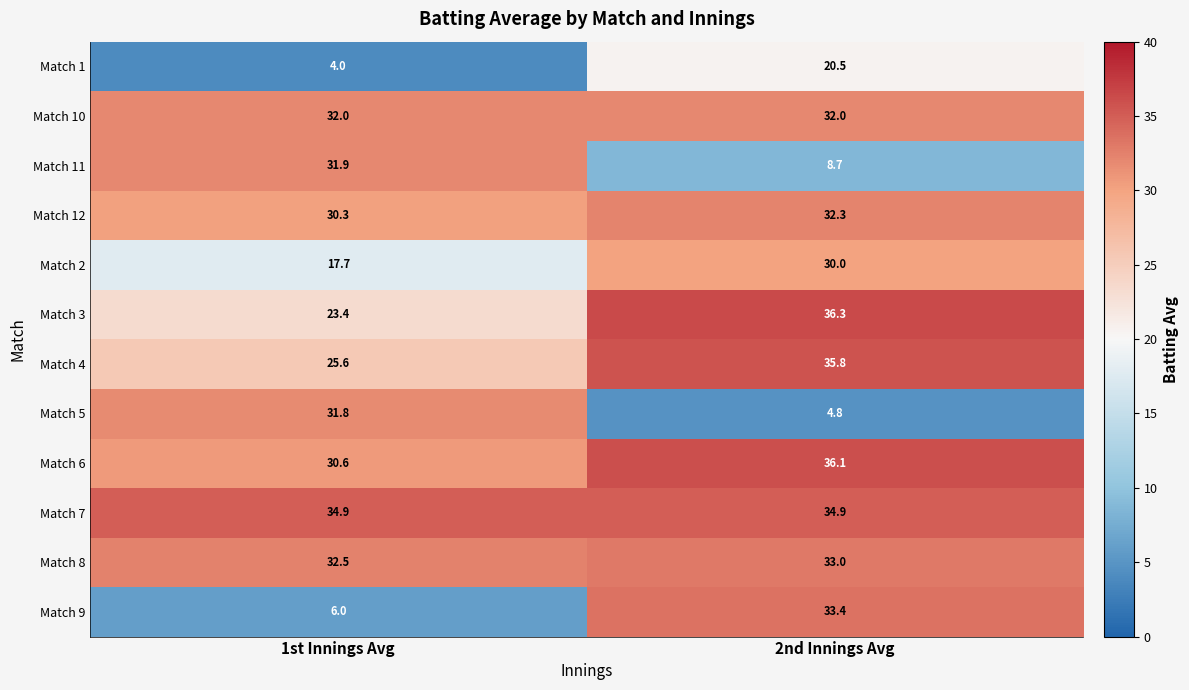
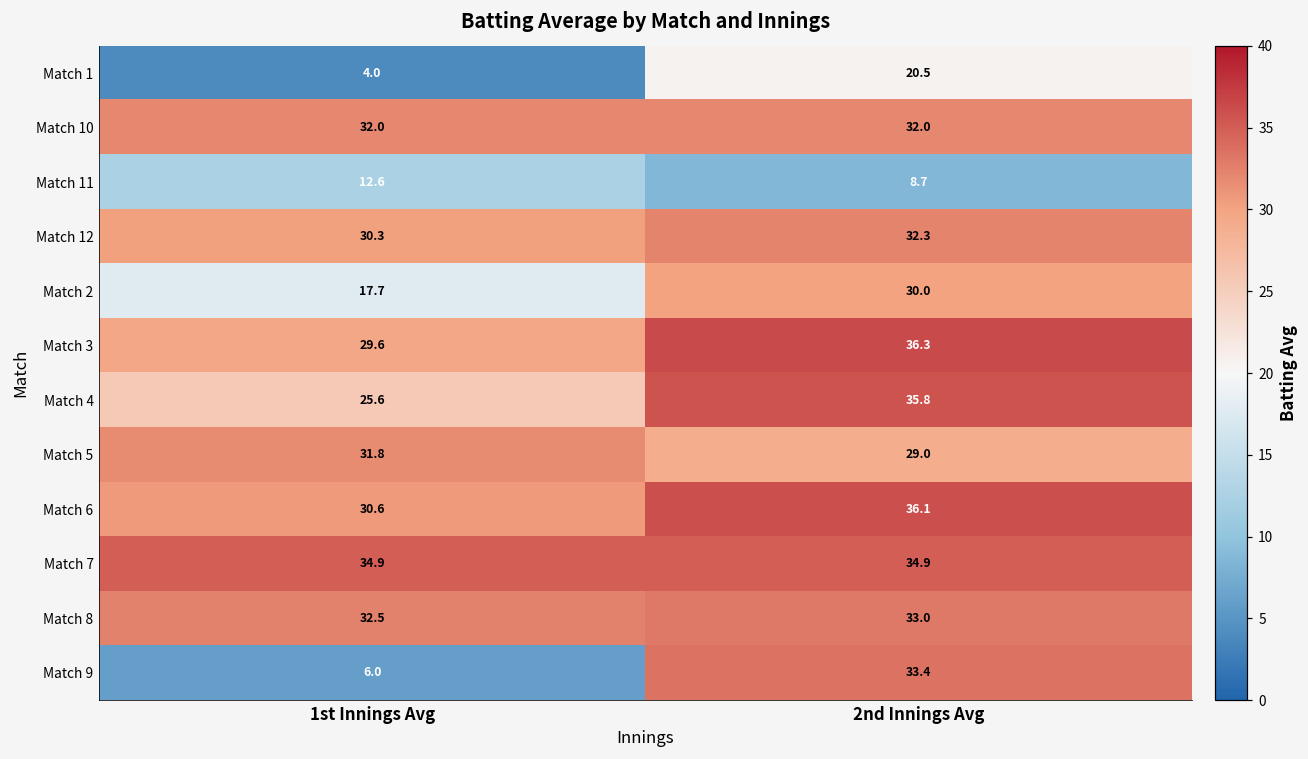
Match 11, 1st Innings Avg: 31.9 -> 12.6
Match 3, 1st Innings Avg: 23.4 -> 29.6
Match 5, 2nd Innings Avg: 4.8 -> 29.0
